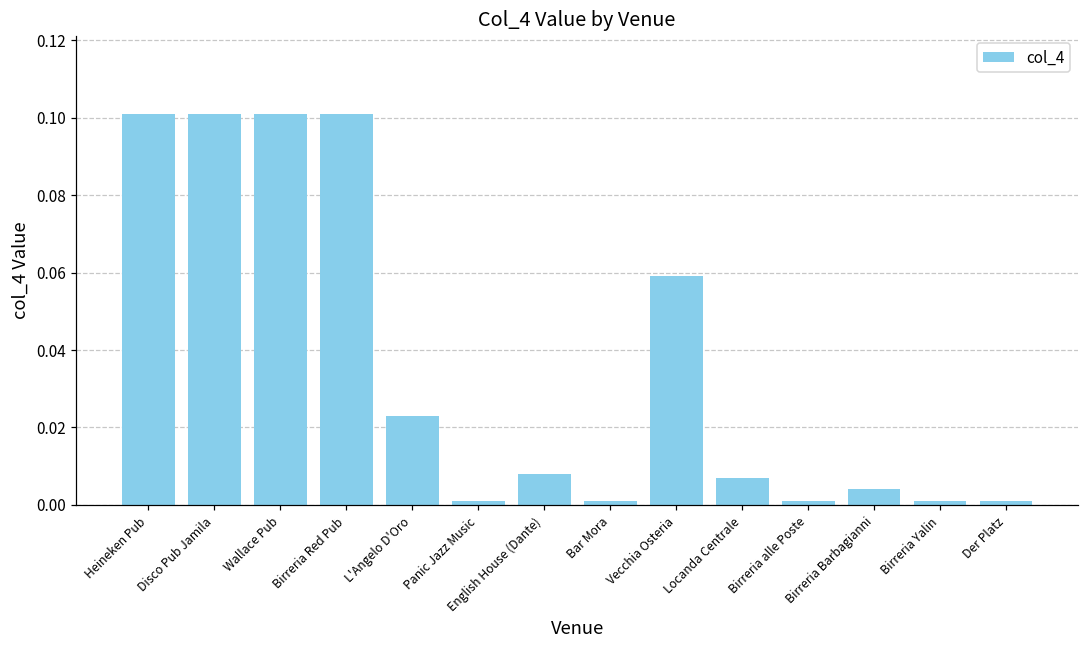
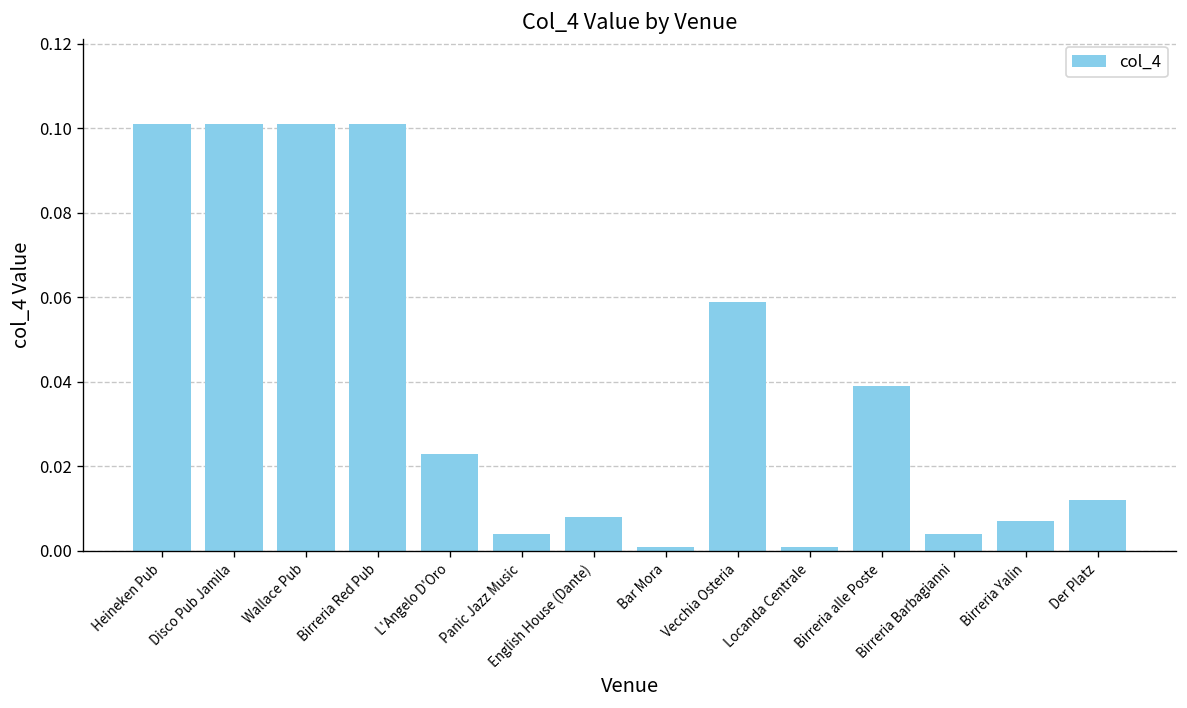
Panic Jazz Music: 0.001 -> 0.004
Locanda Centrale: 0.007 -> 0.001
Birreria alle Poste: 0.001 -> 0.039
Birreria Yalin: 0.001 -> 0.007
Der Platz: 0.001 -> 0.012
